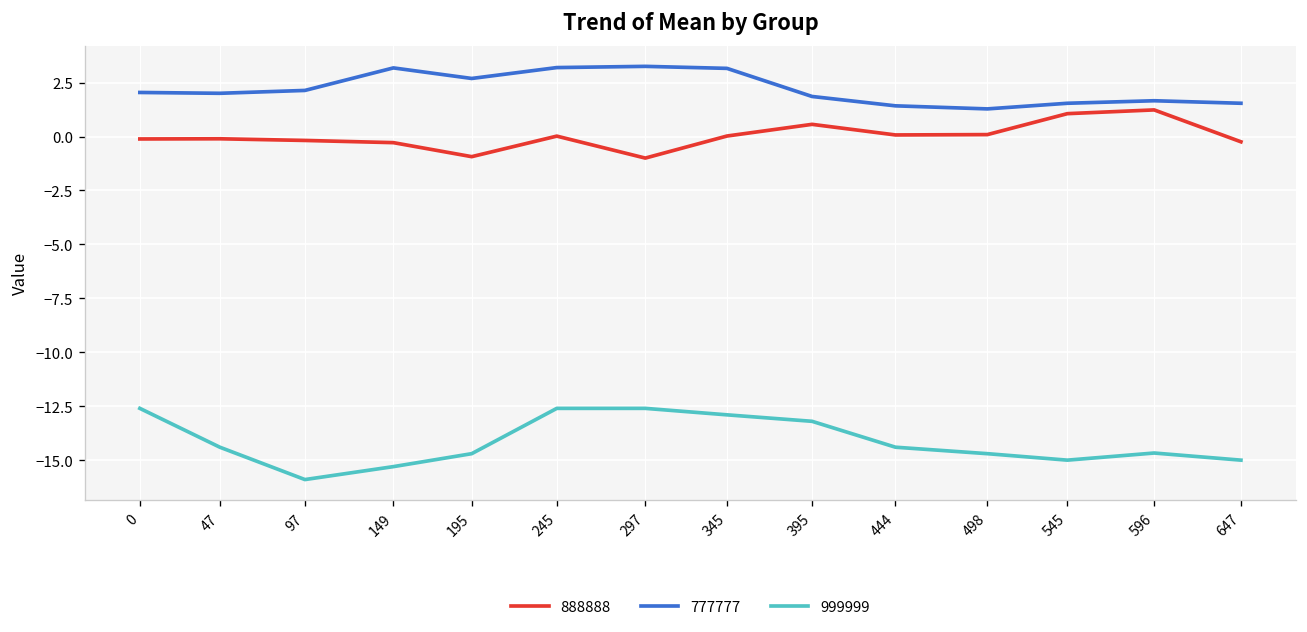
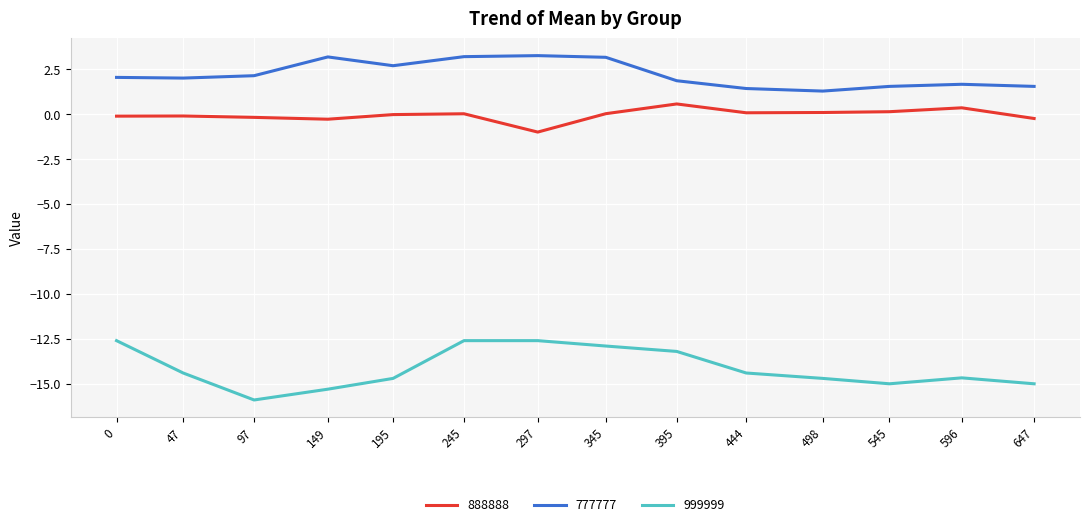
888888, 195: -0.9 -> 0.0
888888, 545: 1.1 -> 0.1
888888, 596: 1.2 -> 0.3
